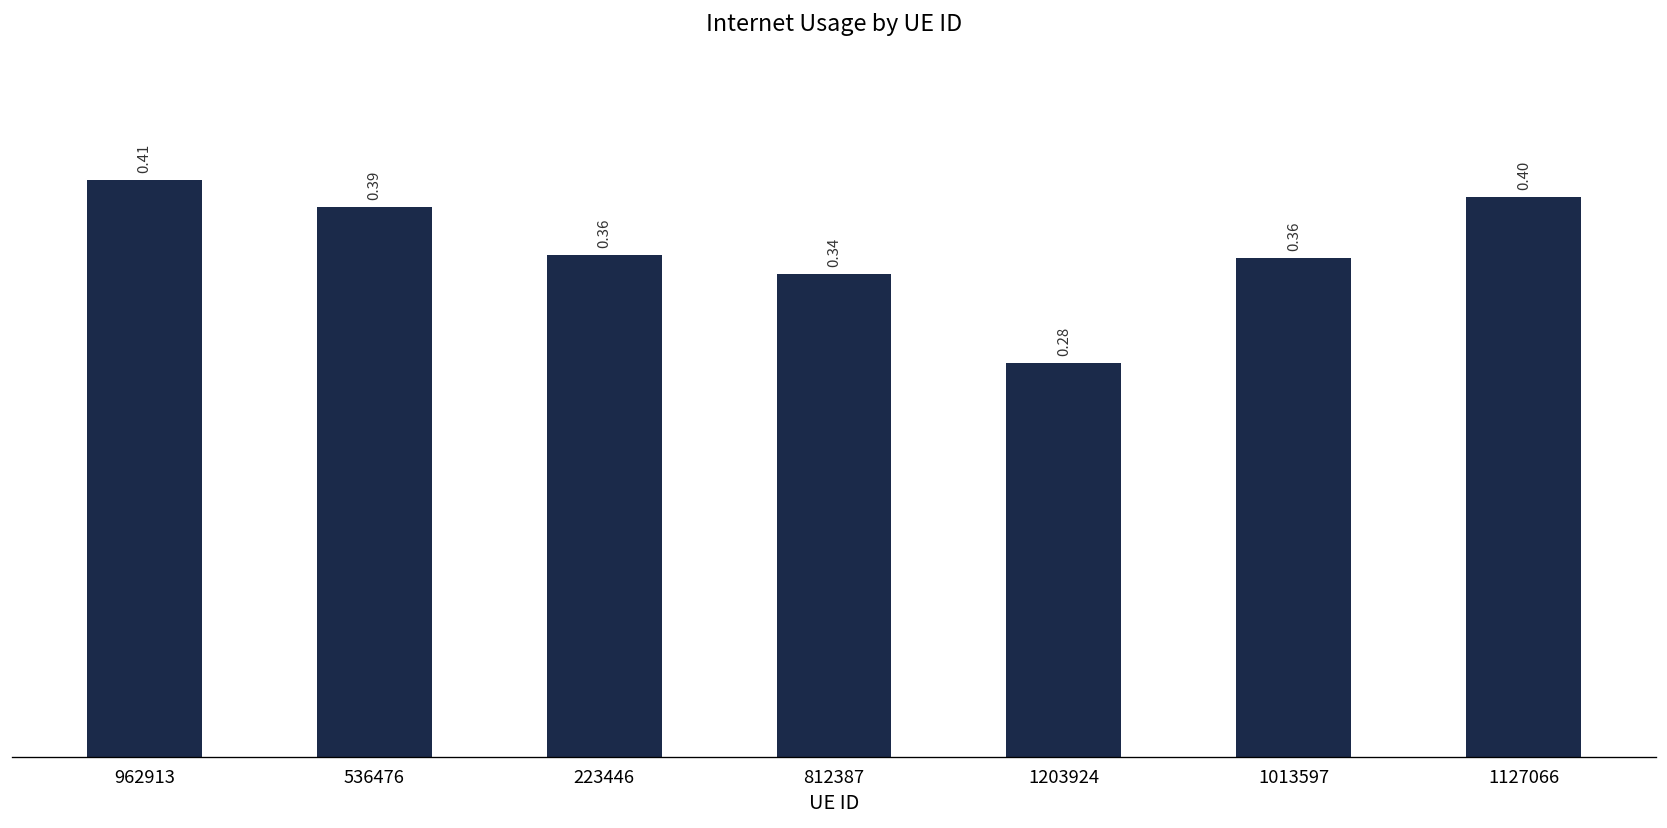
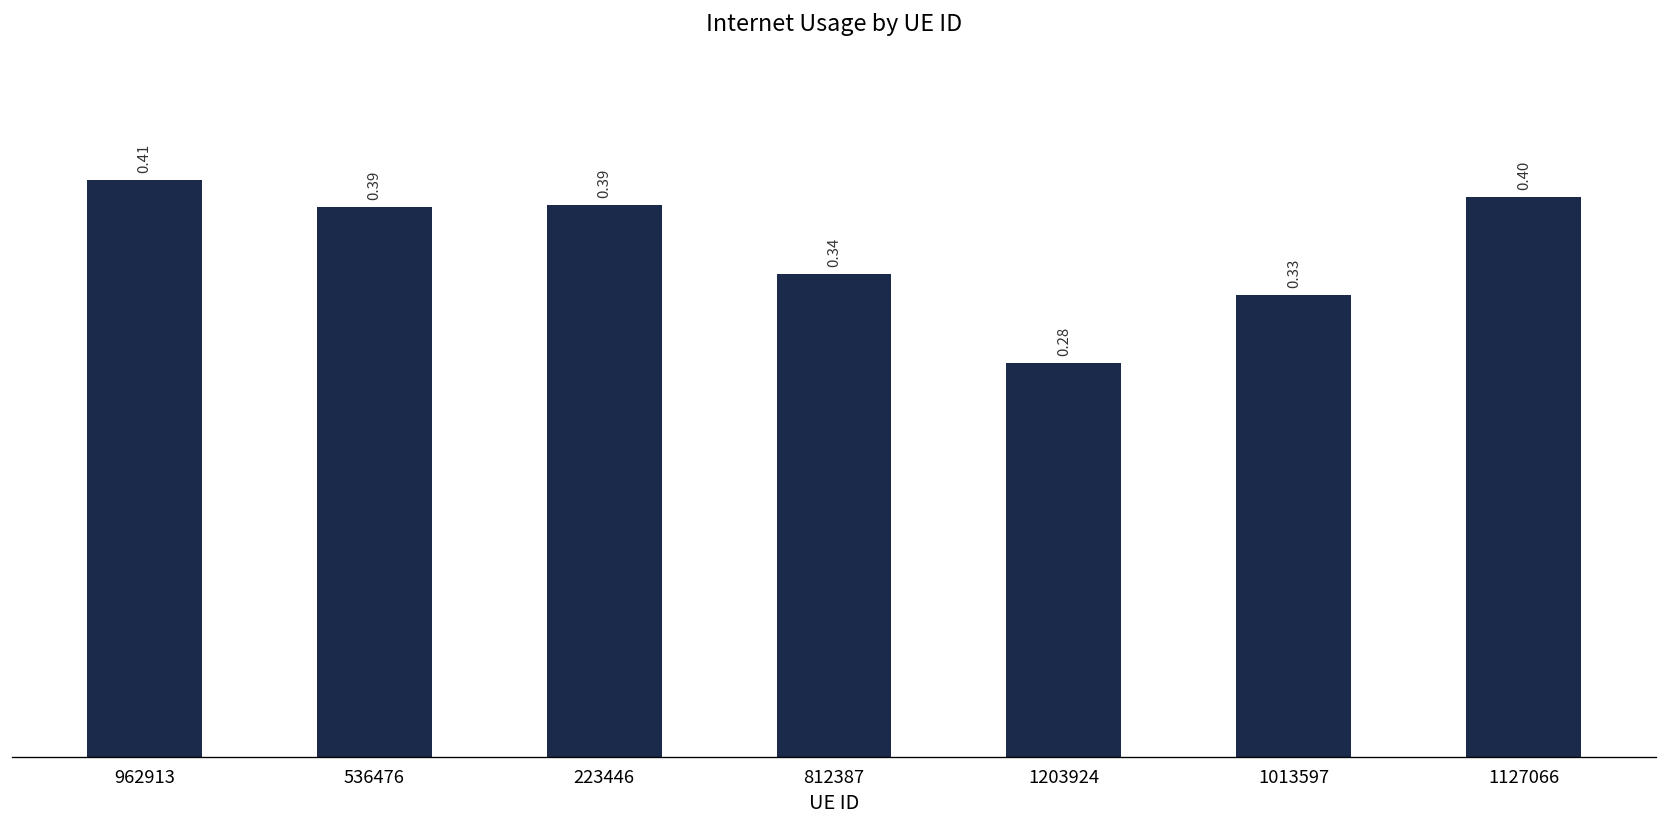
223446: 0.36 -> 0.39
1013597: 0.36 -> 0.33
